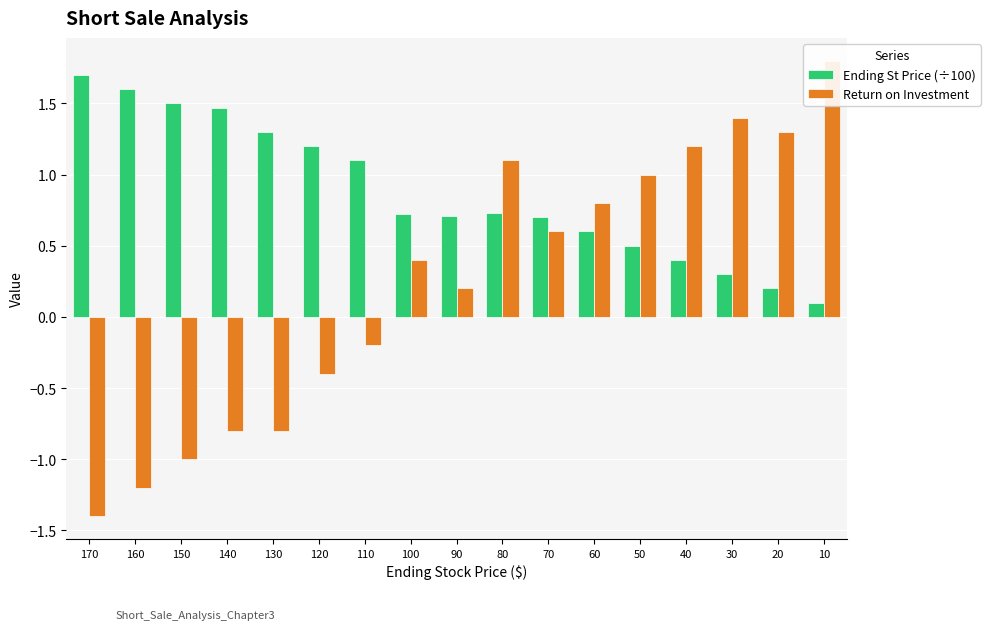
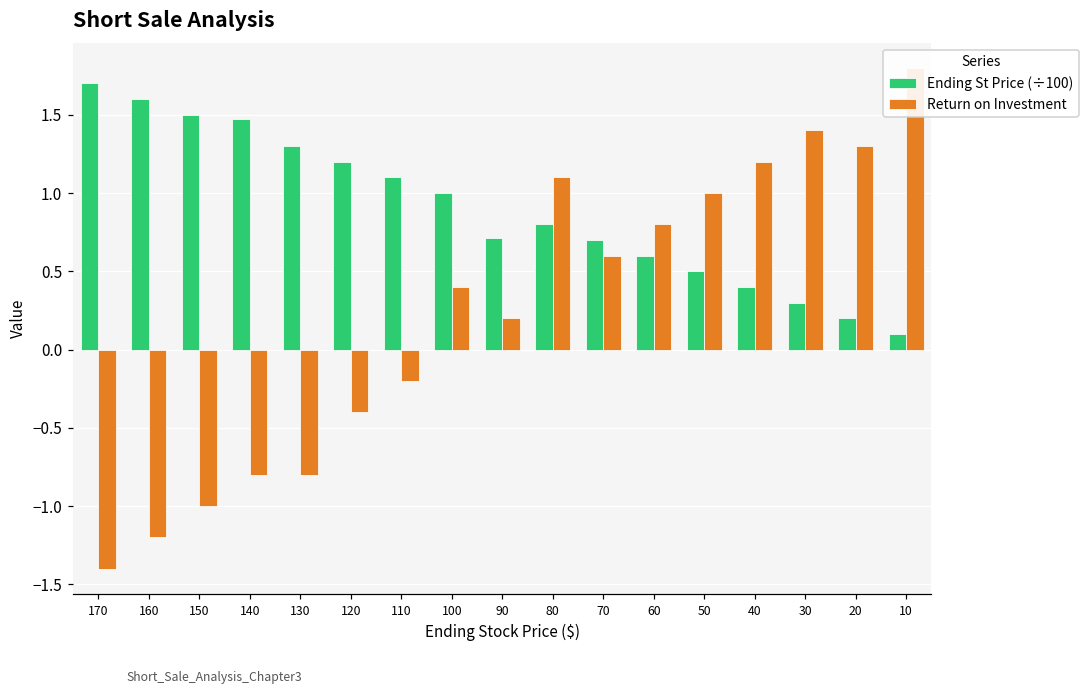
Ending St Price (÷100), 100: 0.72 -> 1.00
Ending St Price (÷100), 80: 0.73 -> 0.80
